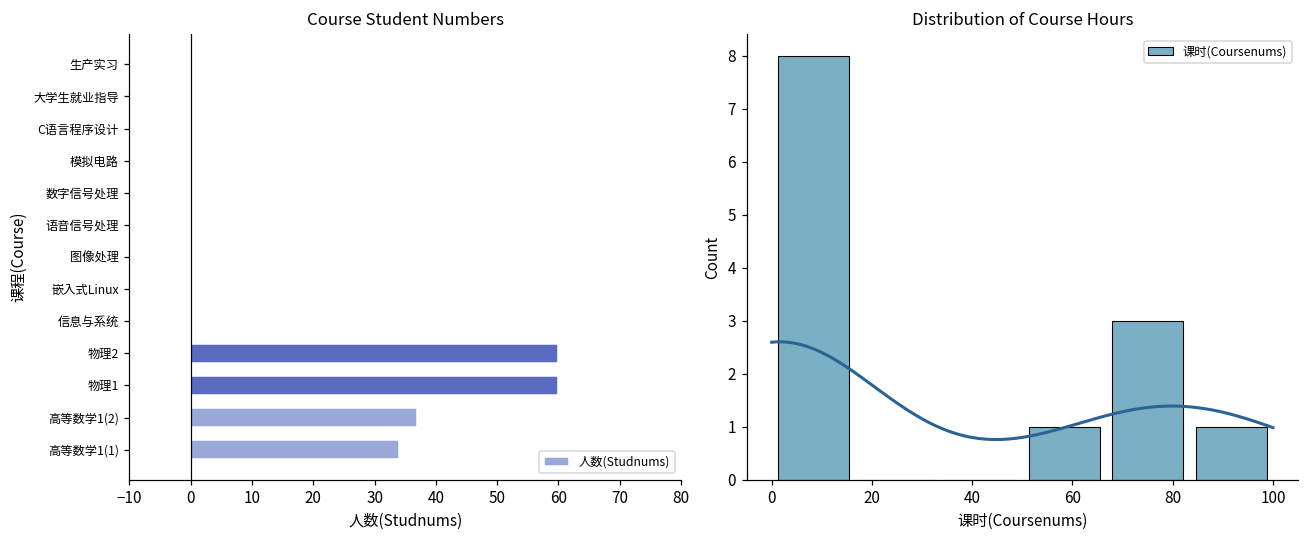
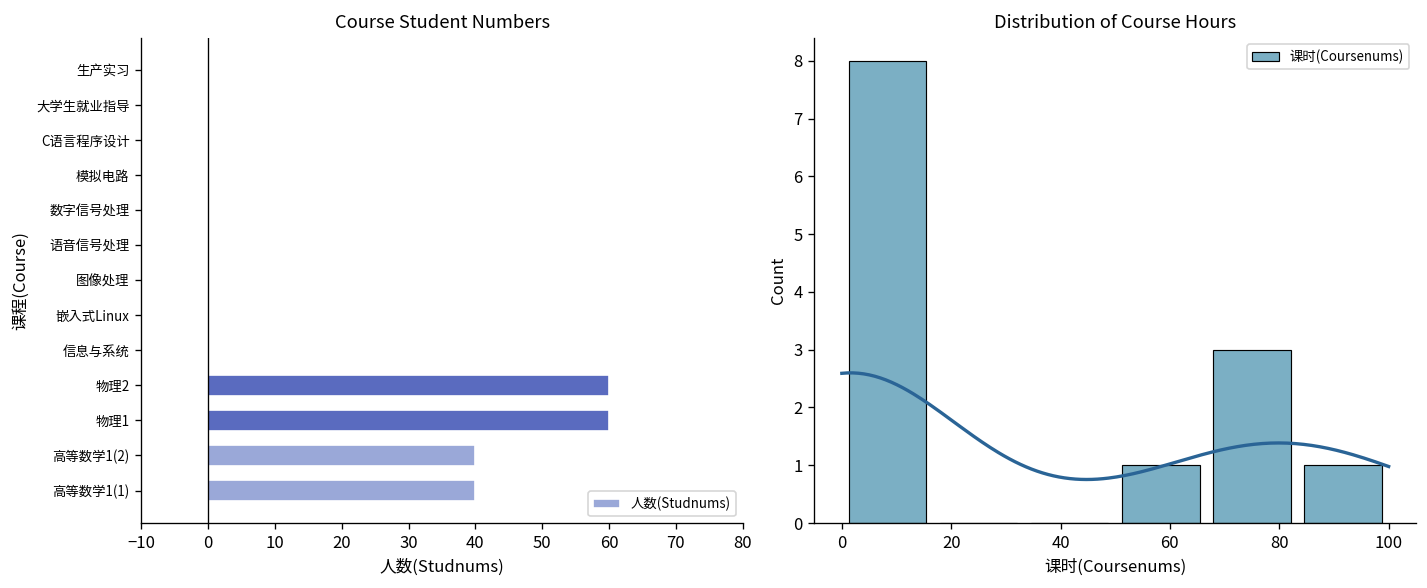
Course Student Numbers, 高等数学1(2): 37 -> 40
Course Student Numbers, 高等数学1(1): 34 -> 40
